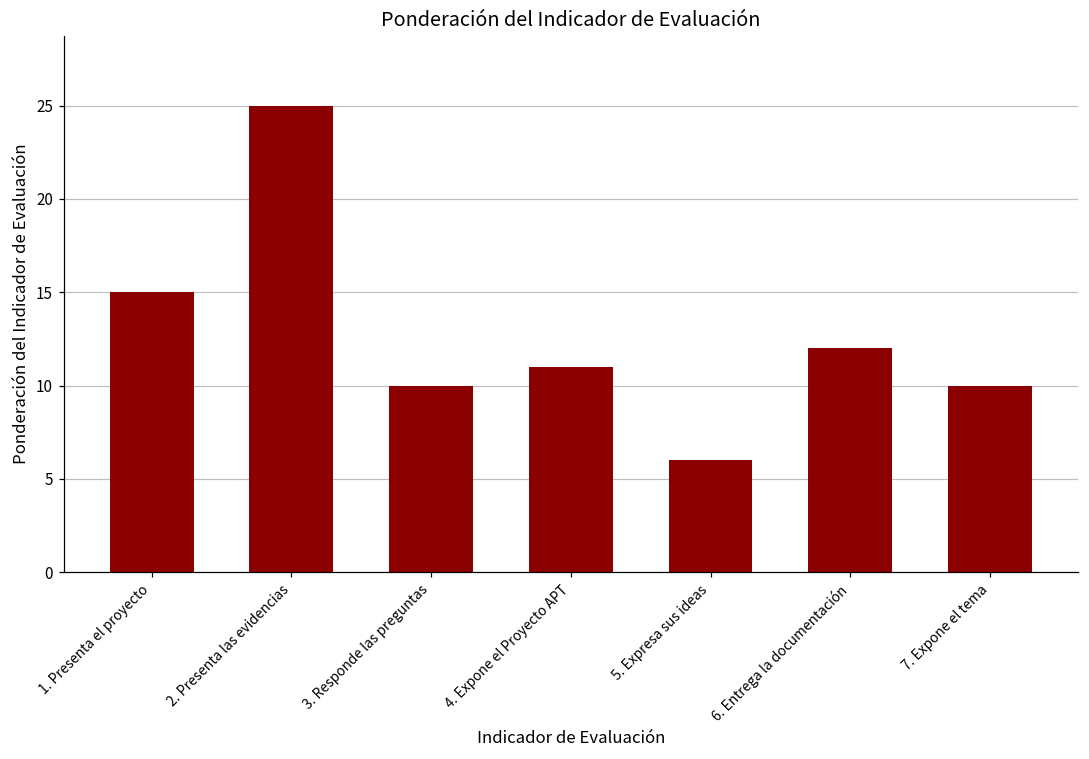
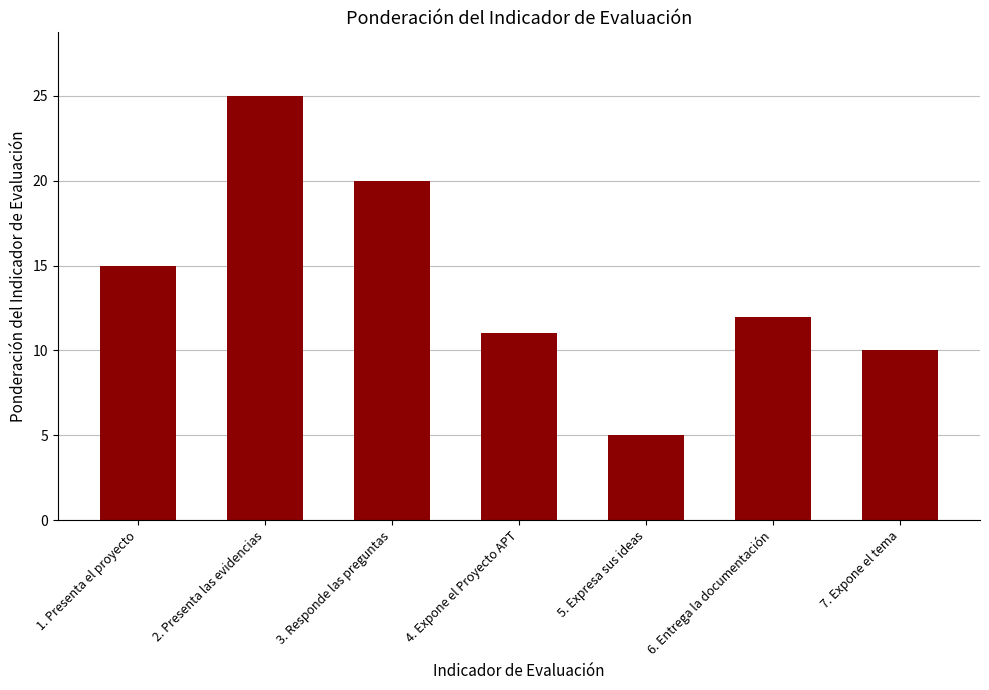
3. Responde las preguntas: 10 -> 20
5. Expresa sus ideas: 6 -> 5
